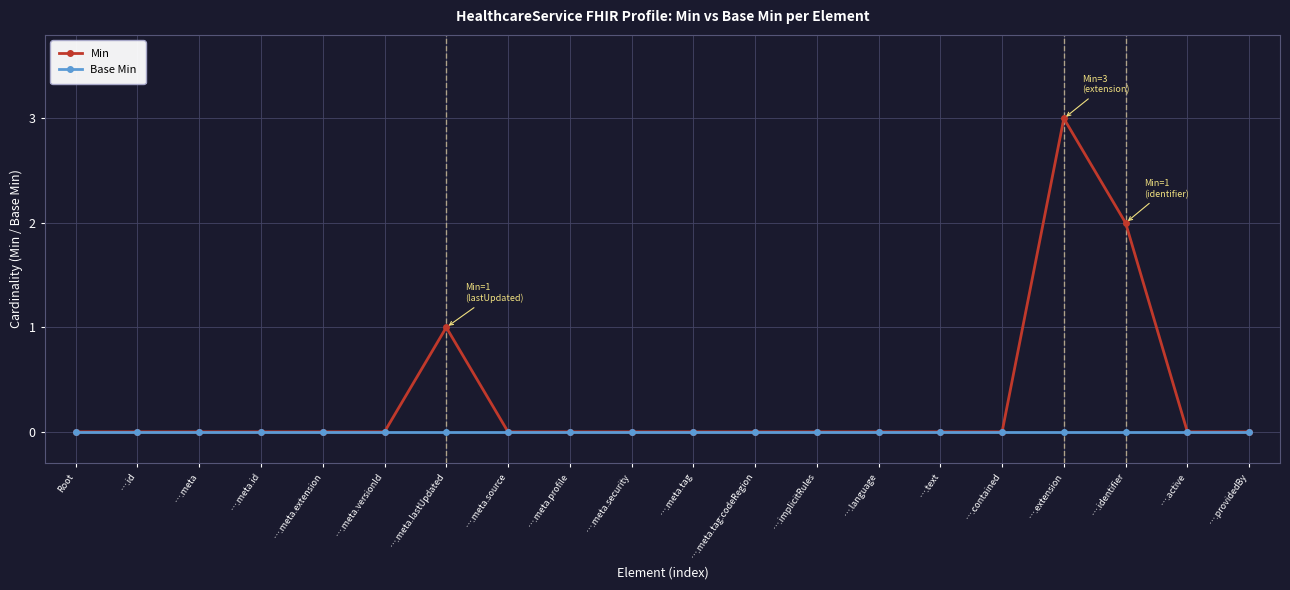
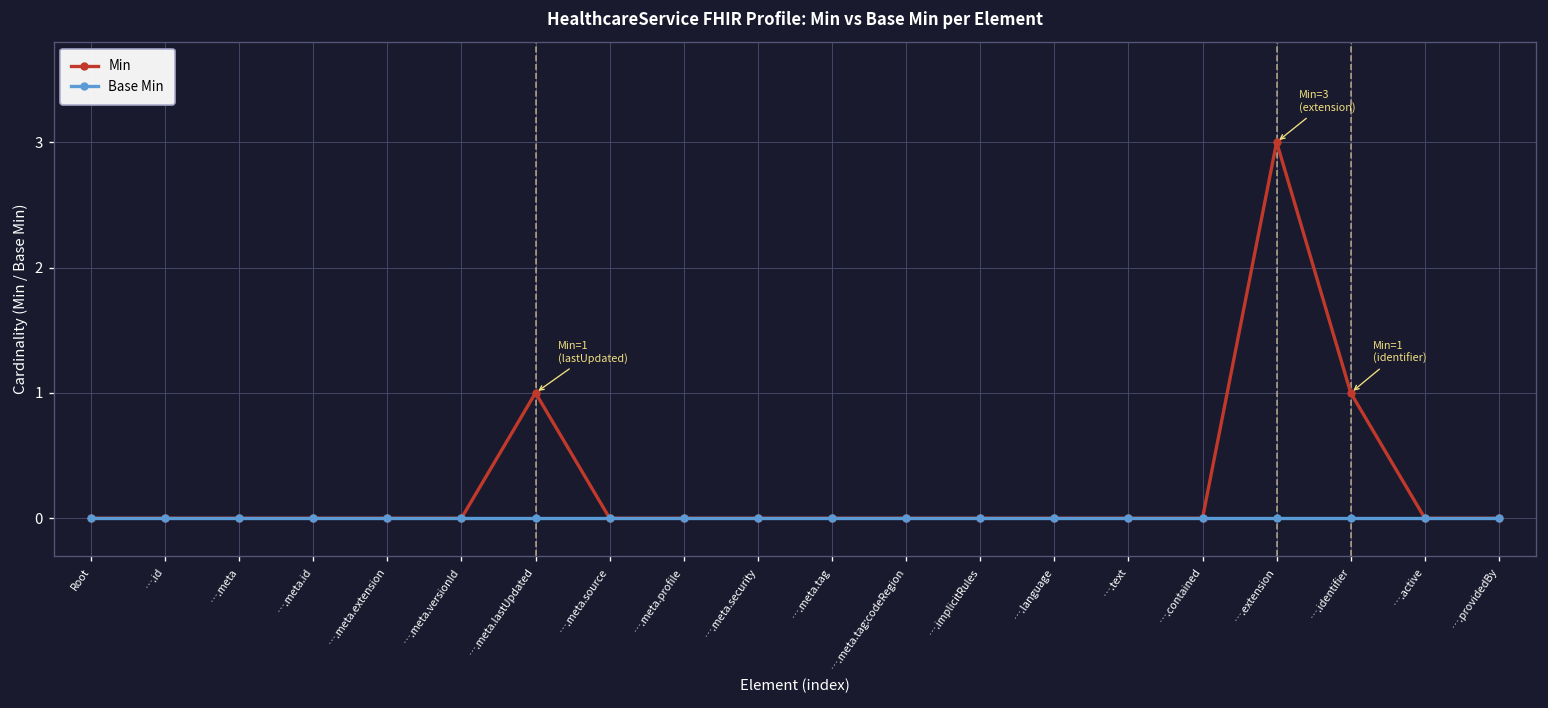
Min, ….identifier: 2 -> 1
